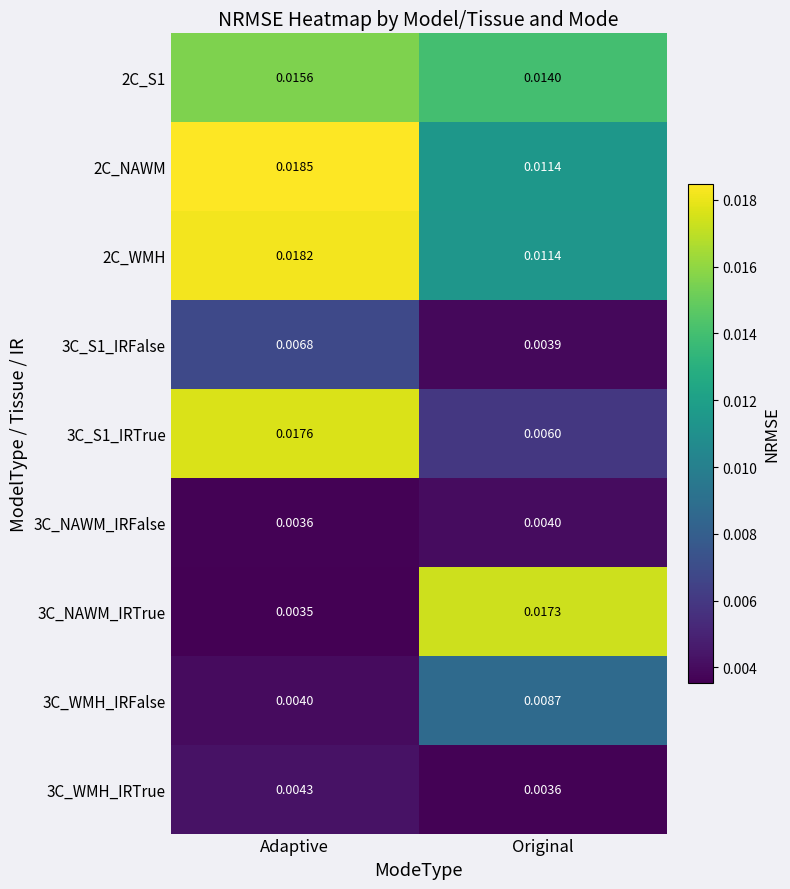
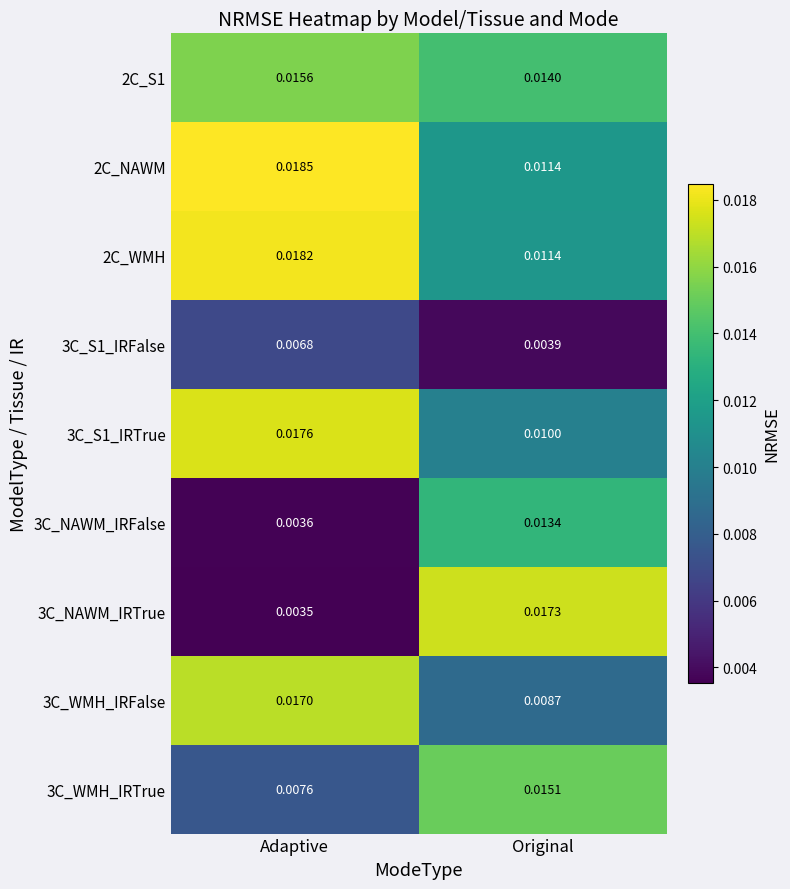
3C_S1_IRTrue, Original: 0.0060 -> 0.0100
3C_NAWM_IRFalse, Original: 0.0040 -> 0.0134
3C_WMH_IRFalse, Adaptive: 0.0040 -> 0.0170
3C_WMH_IRTrue, Adaptive: 0.0043 -> 0.0076
3C_WMH_IRTrue, Original: 0.0036 -> 0.0151
